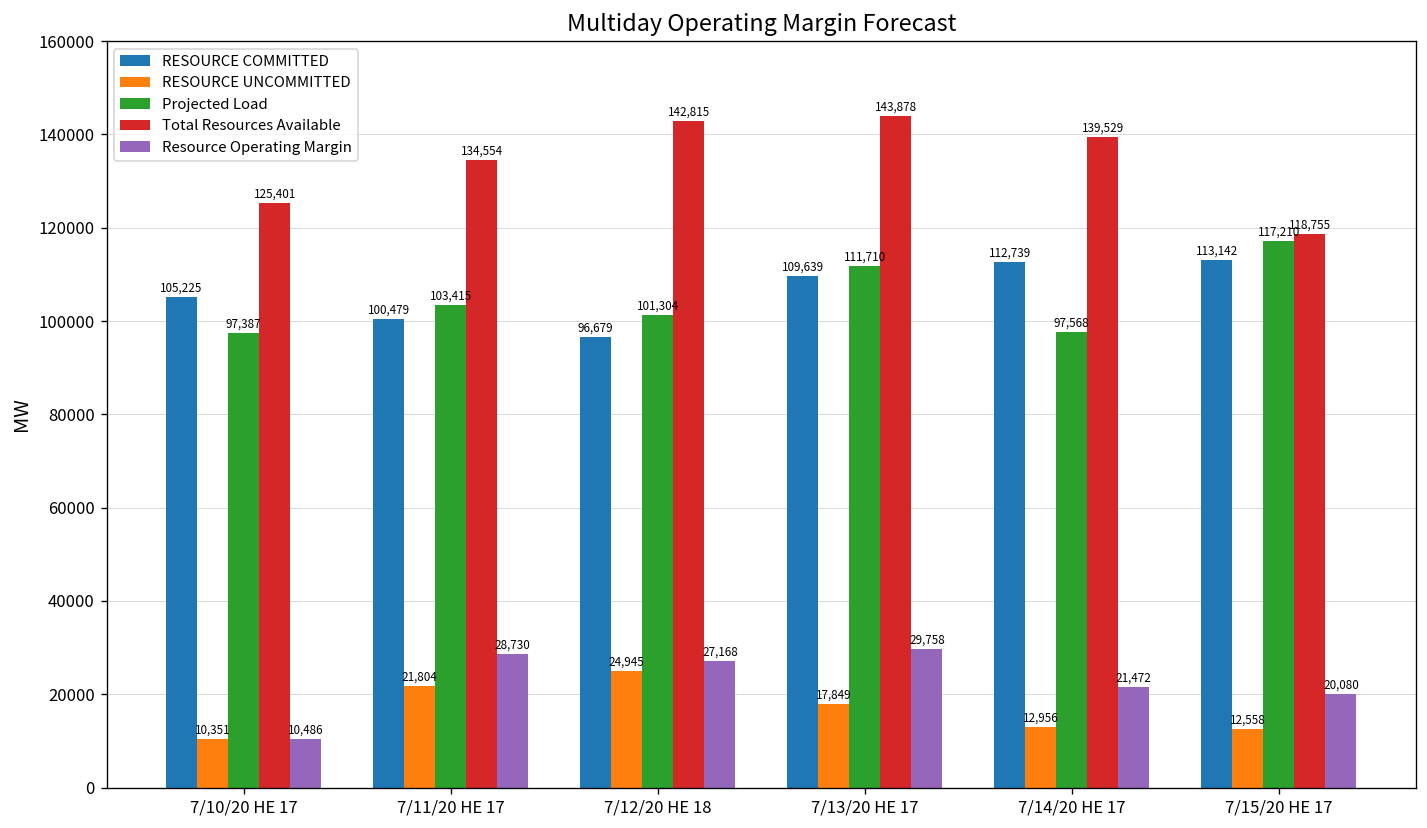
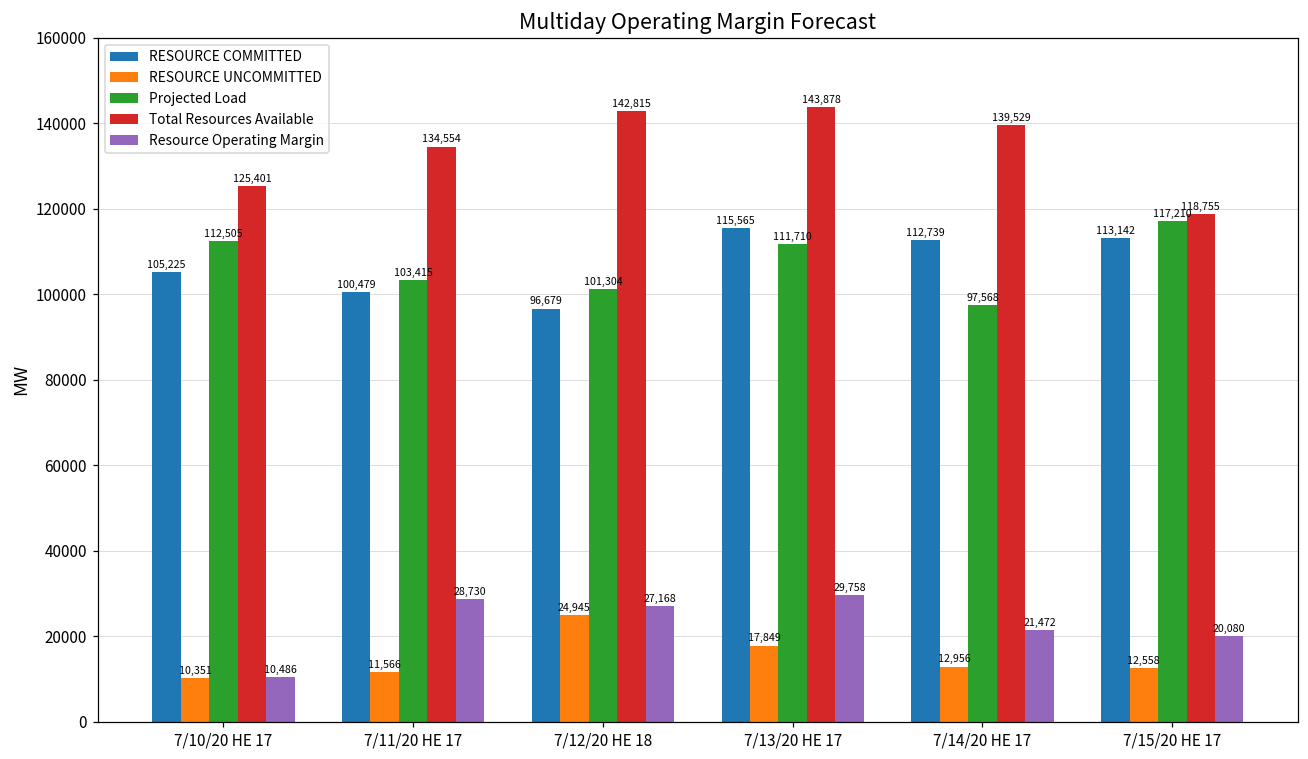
Projected Load, 7/10/20 HE 17: 97,387 -> 112,505
RESOURCE UNCOMMITTED, 7/11/20 HE 17: 21,804 -> 11,566
RESOURCE COMMITTED, 7/13/20 HE 17: 109,639 -> 115,565
